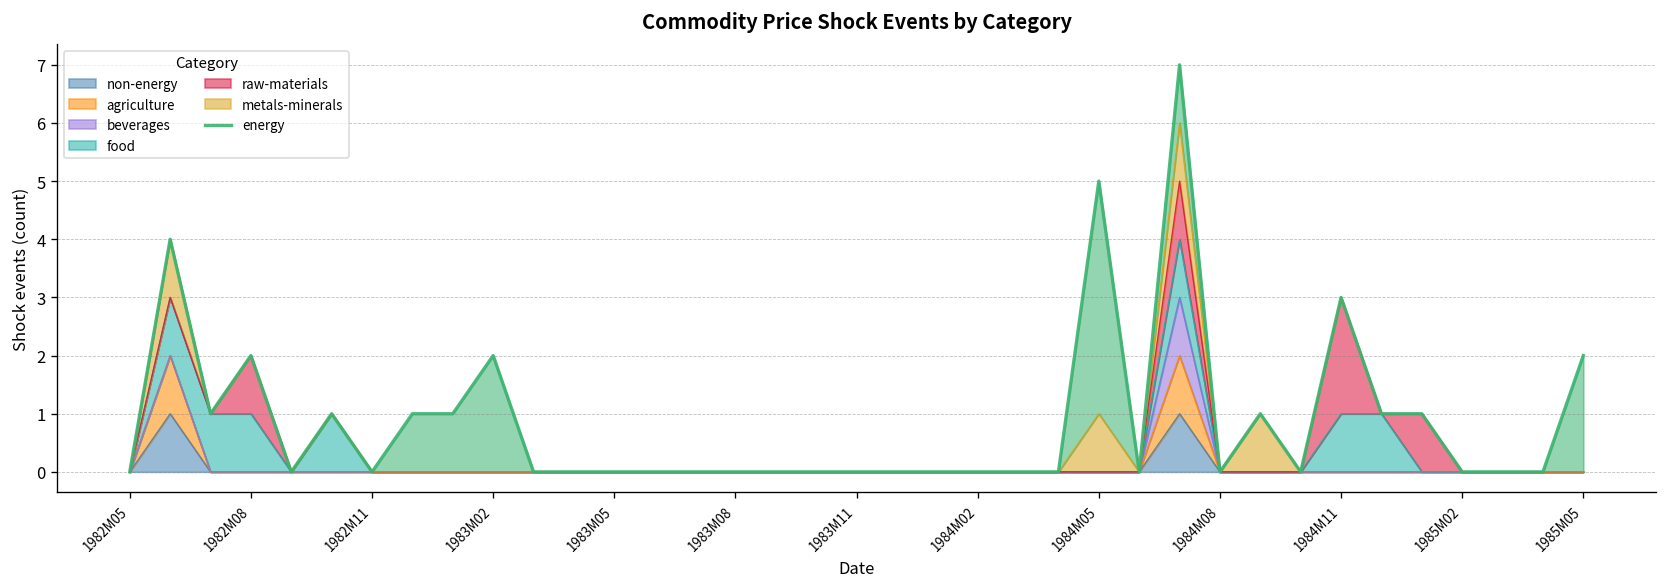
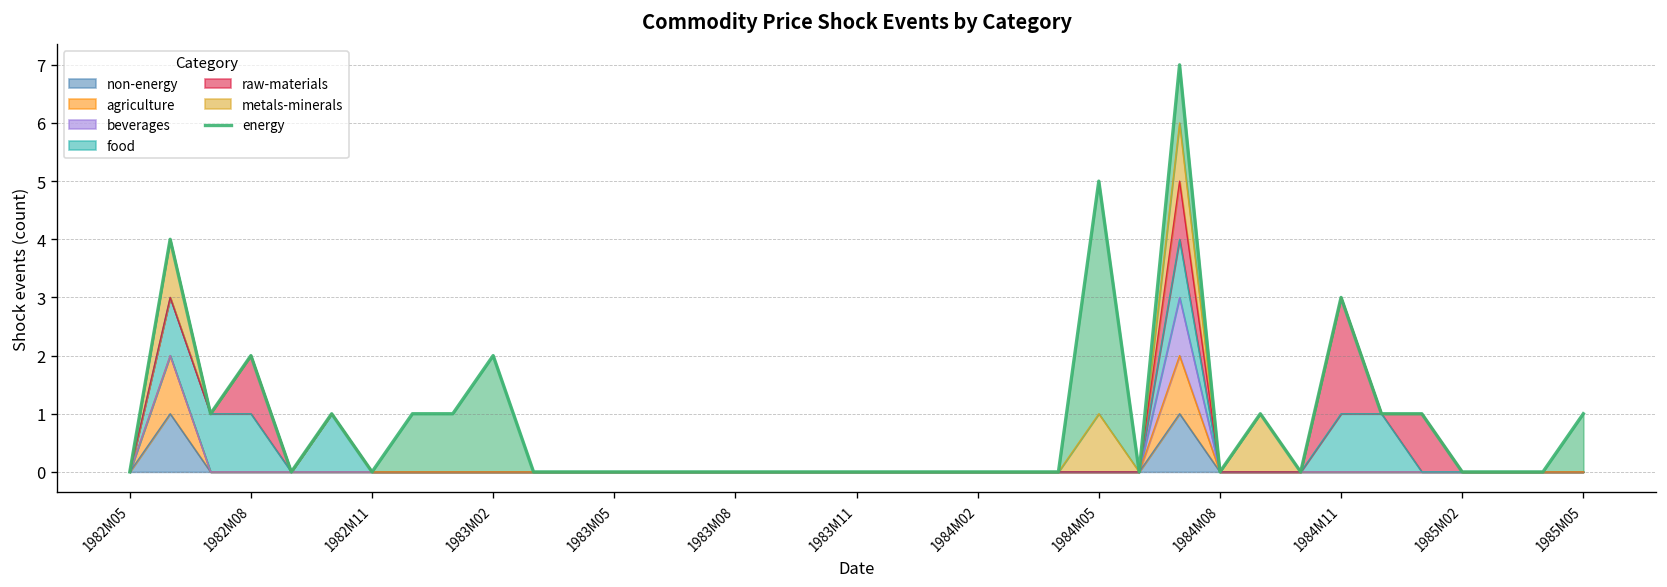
energy, 1985M05: 2 -> 1
